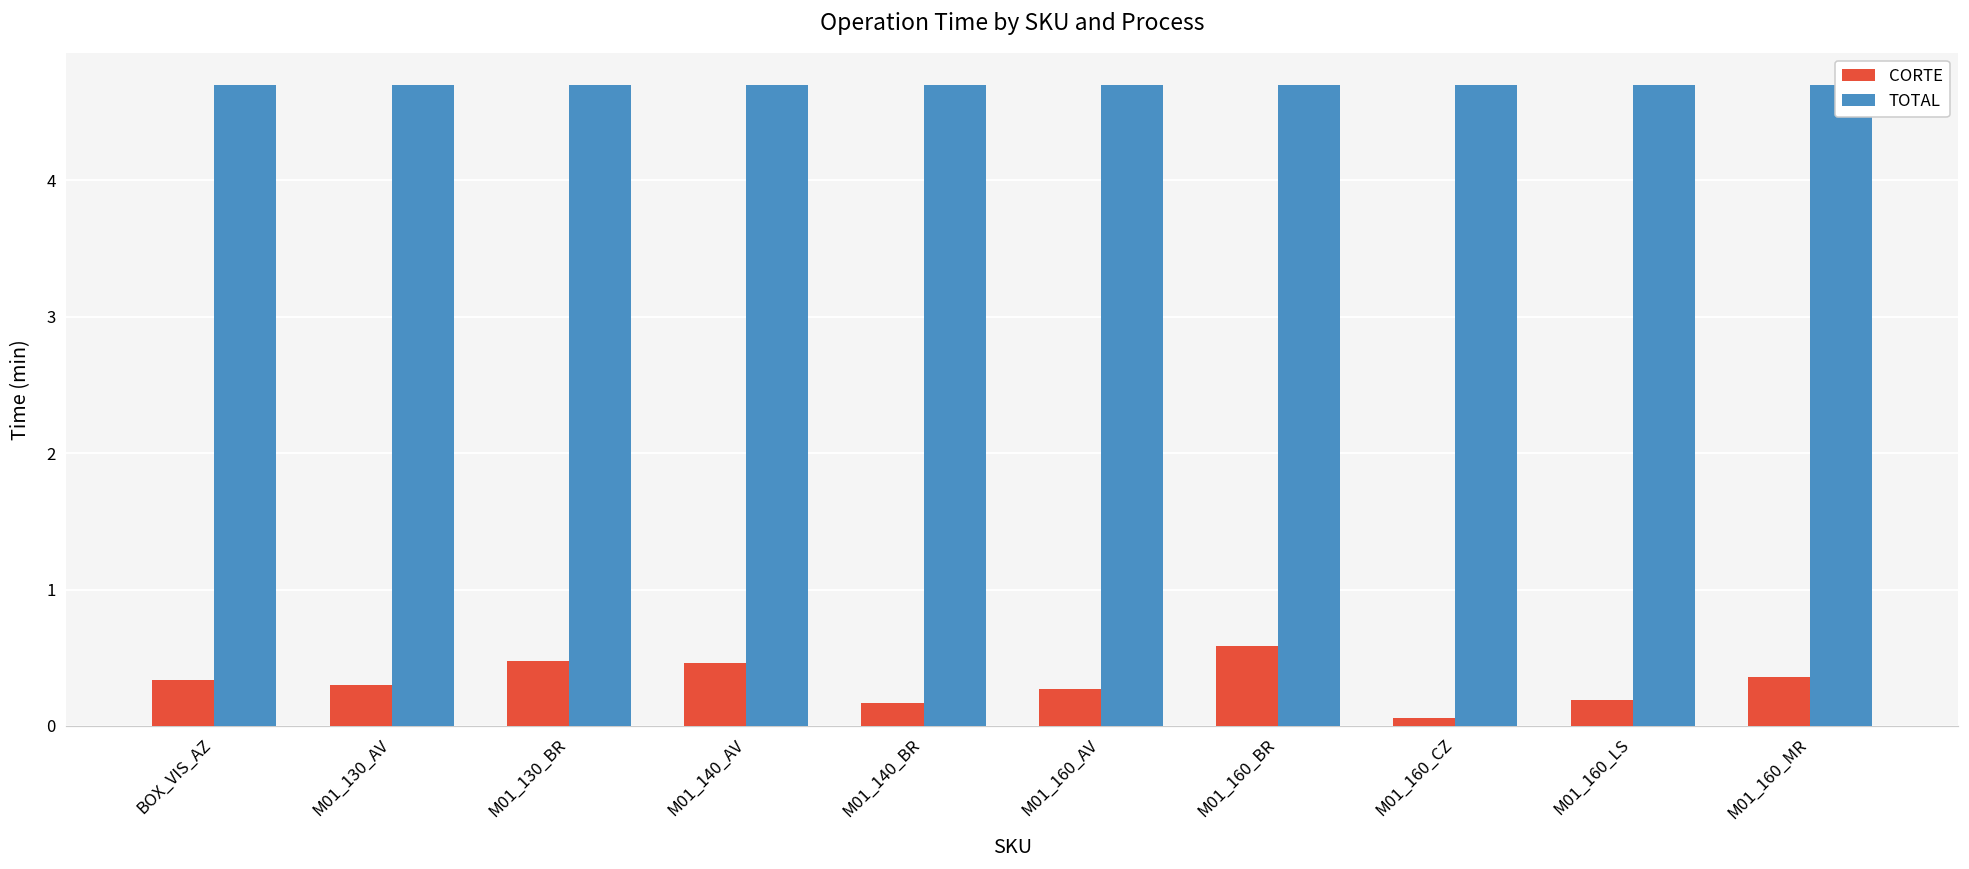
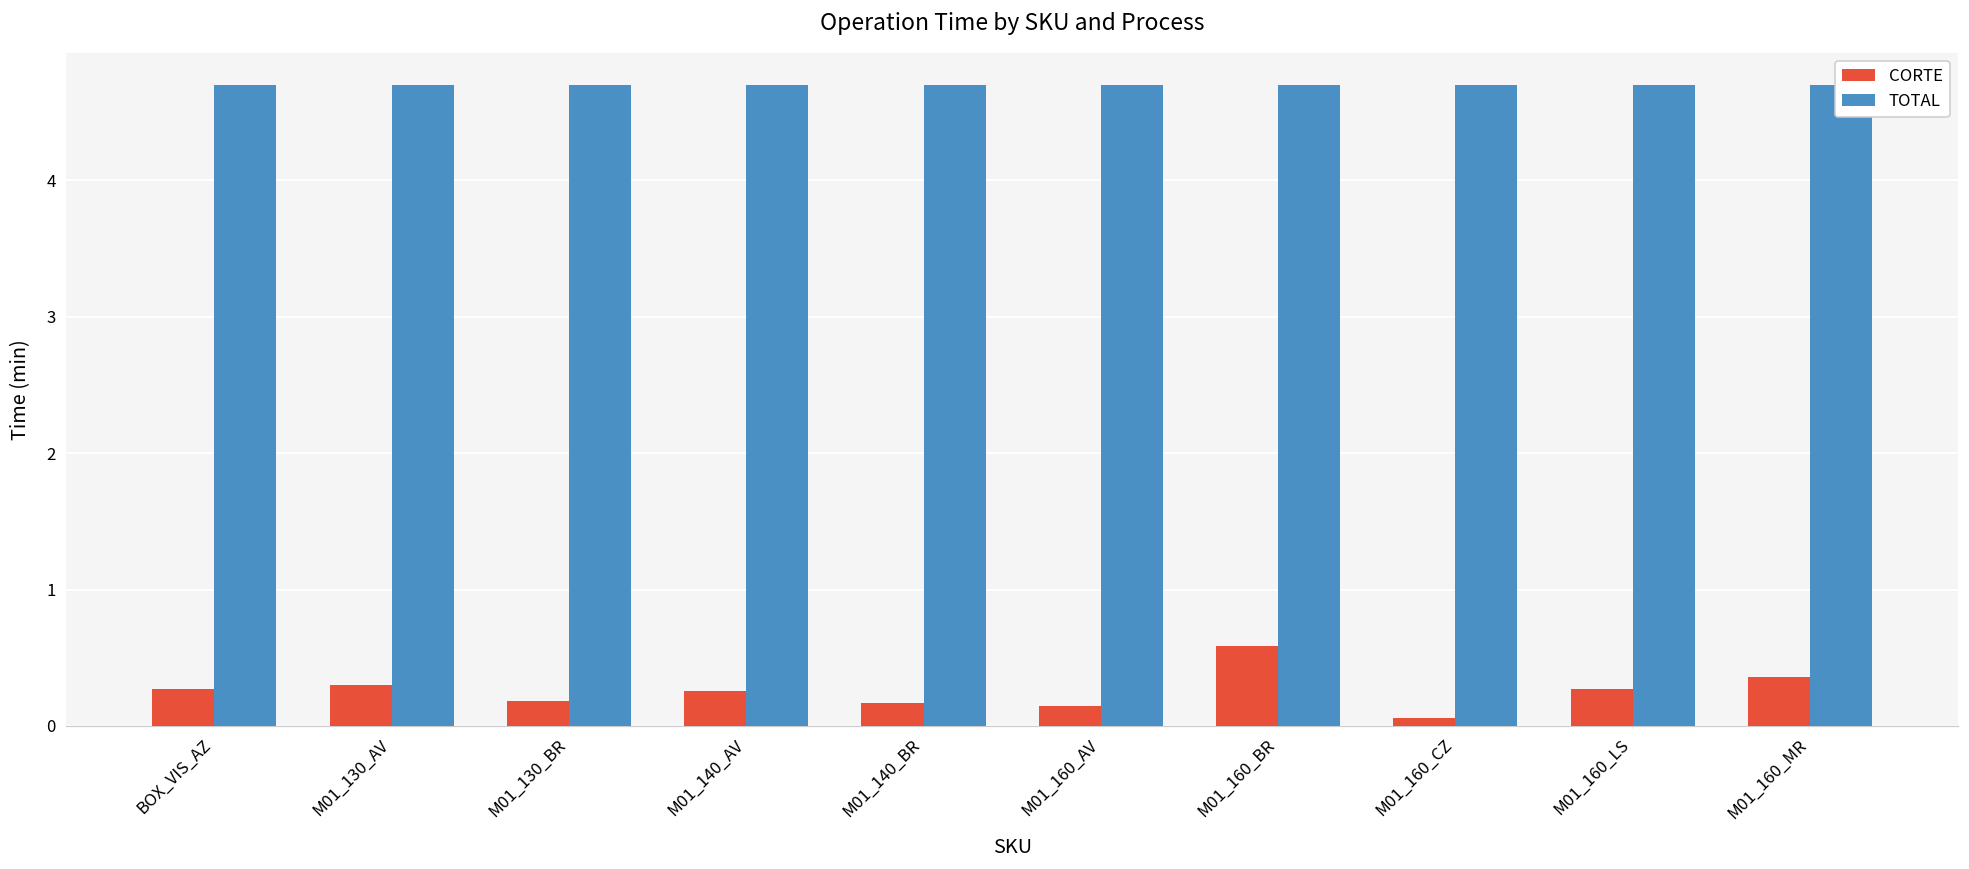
CORTE, BOX_VIS_AZ: 0.34 -> 0.27
CORTE, M01_130_BR: 0.48 -> 0.18
CORTE, M01_140_AV: 0.46 -> 0.26
CORTE, M01_160_AV: 0.27 -> 0.15
CORTE, M01_160_LS: 0.19 -> 0.27
